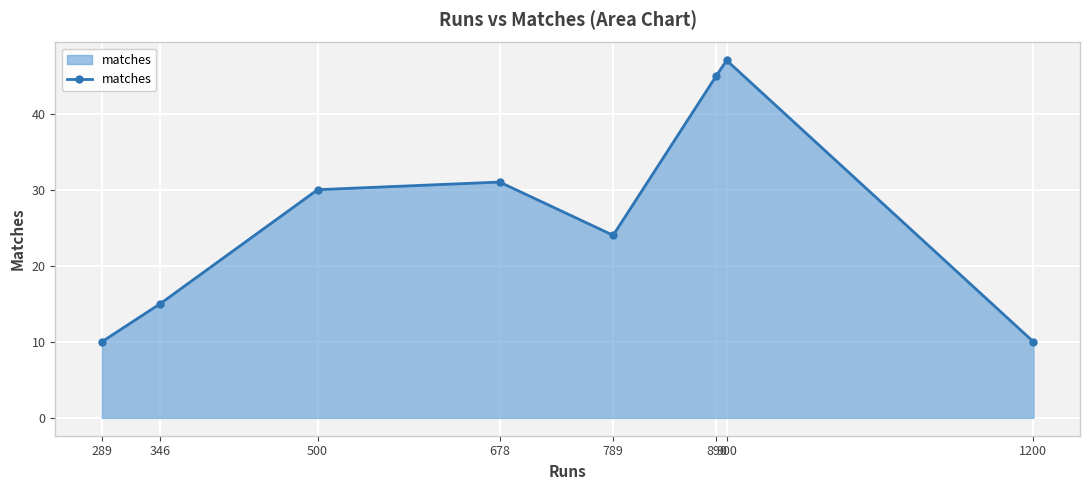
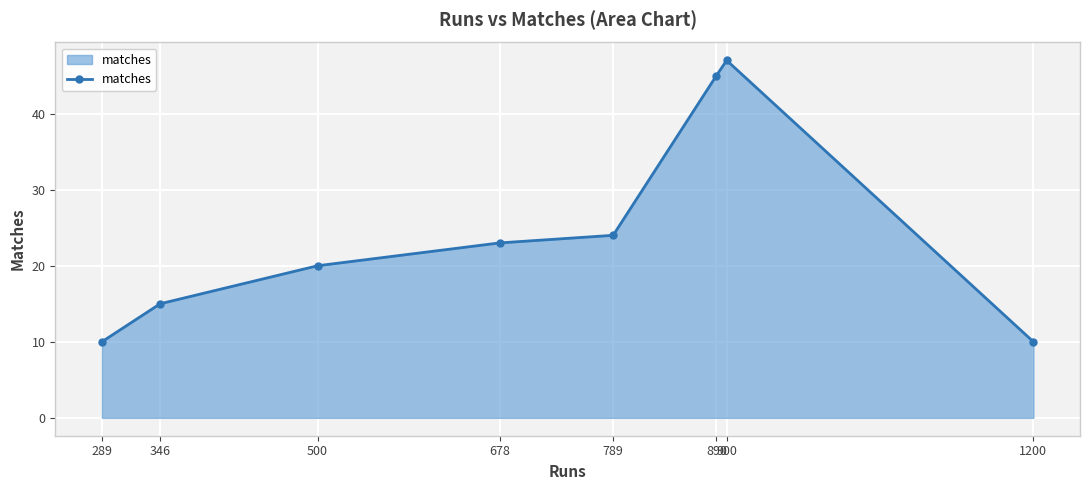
500: 30 -> 20
678: 31 -> 23
